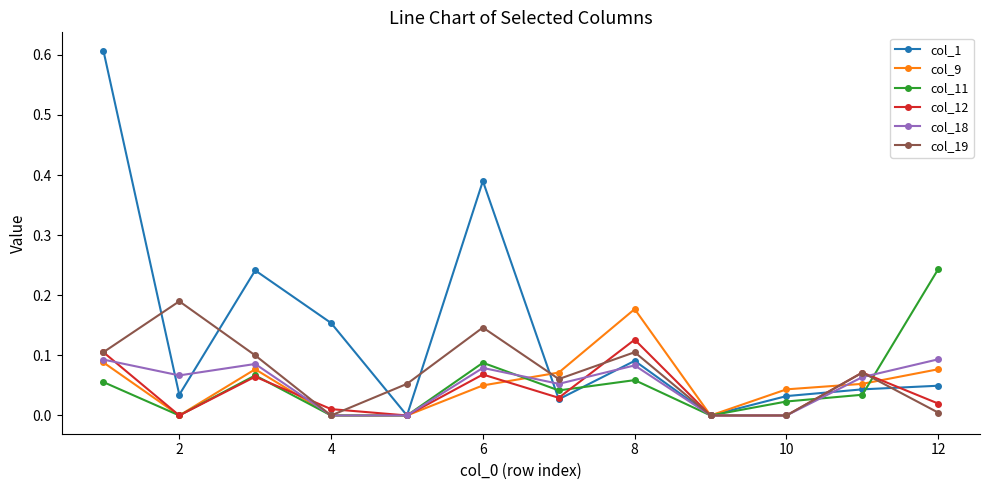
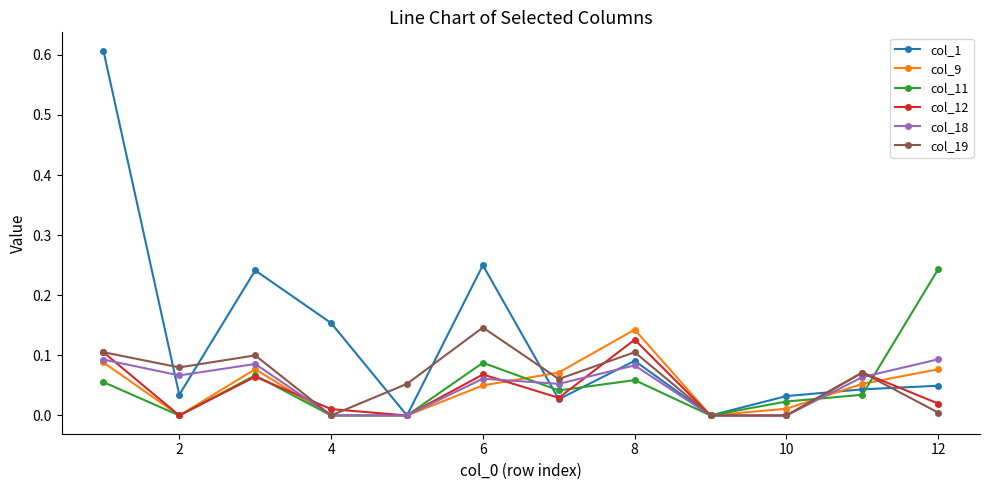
col_19, 2: 0.19 -> 0.08
col_1, 6: 0.39 -> 0.25
col_18, 6: 0.08 -> 0.06
col_9, 8: 0.18 -> 0.14
col_9, 10: 0.04 -> 0.01
